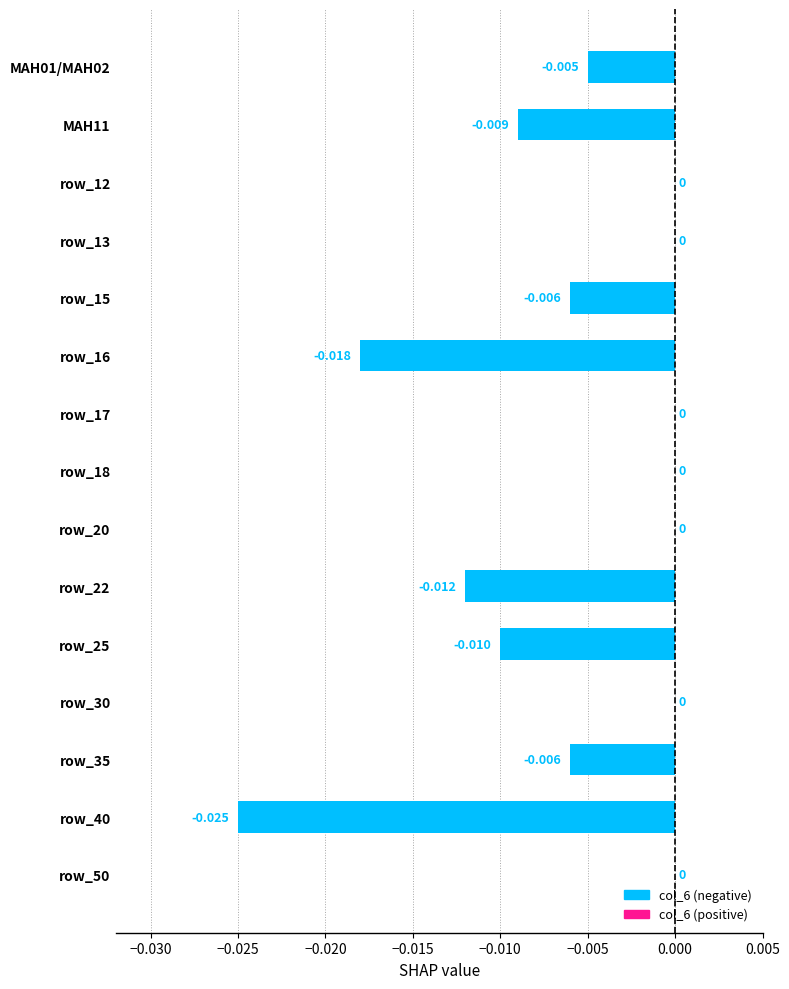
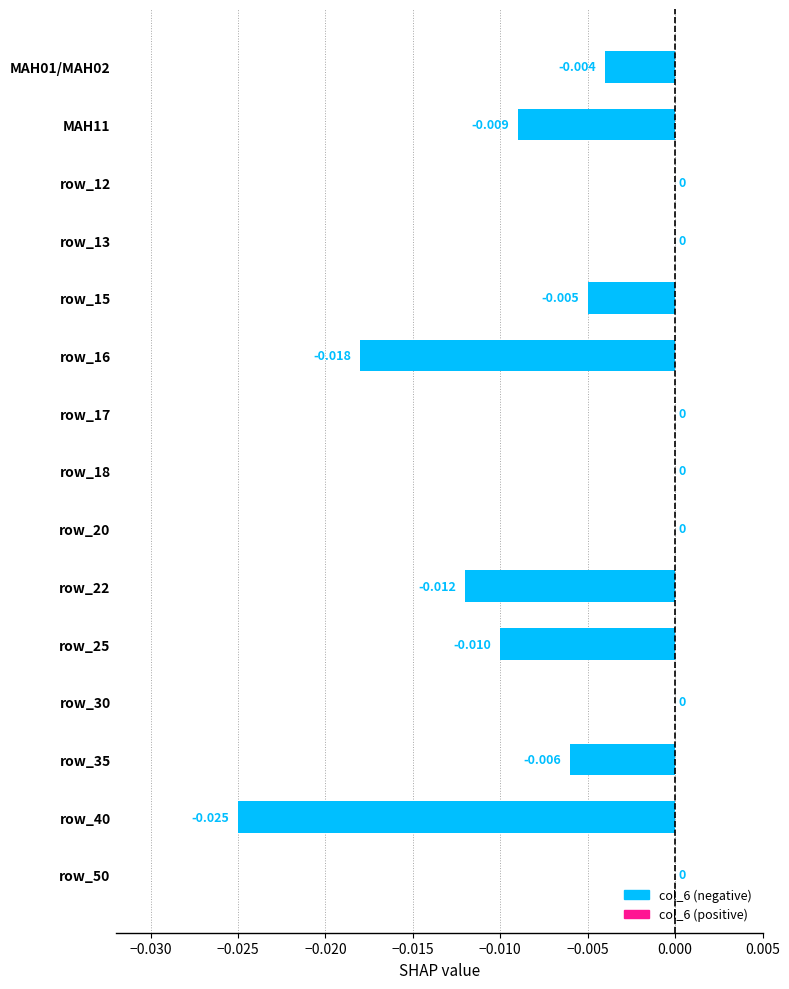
MAH01/MAH02: -0.005 -> -0.004
row_15: -0.006 -> -0.005
